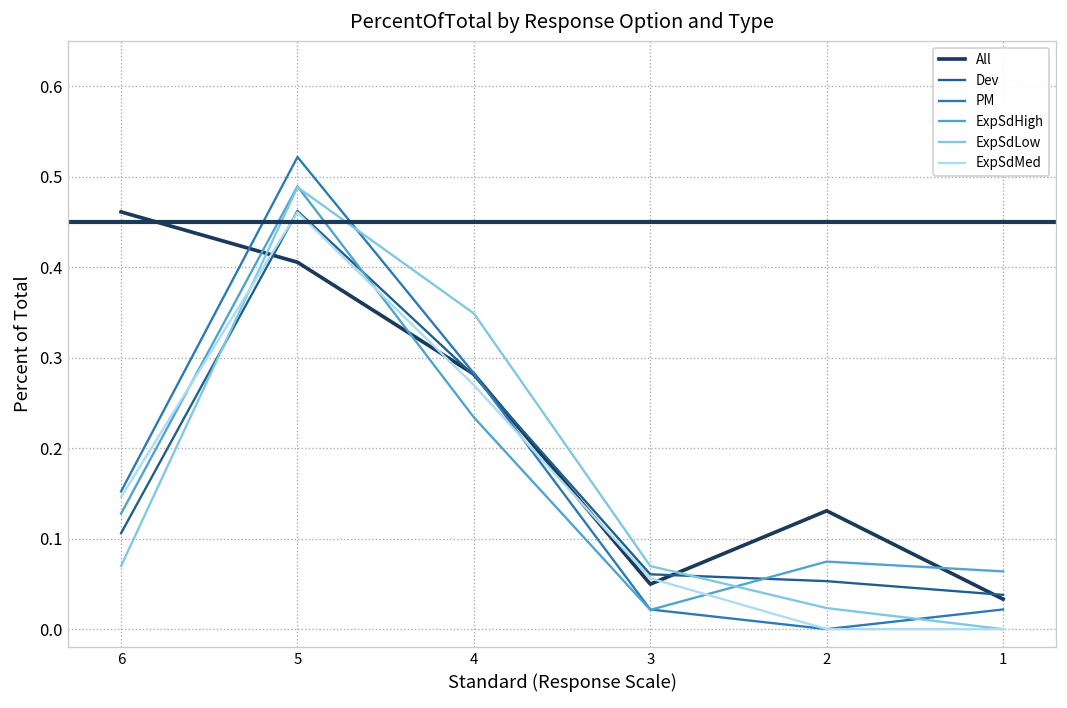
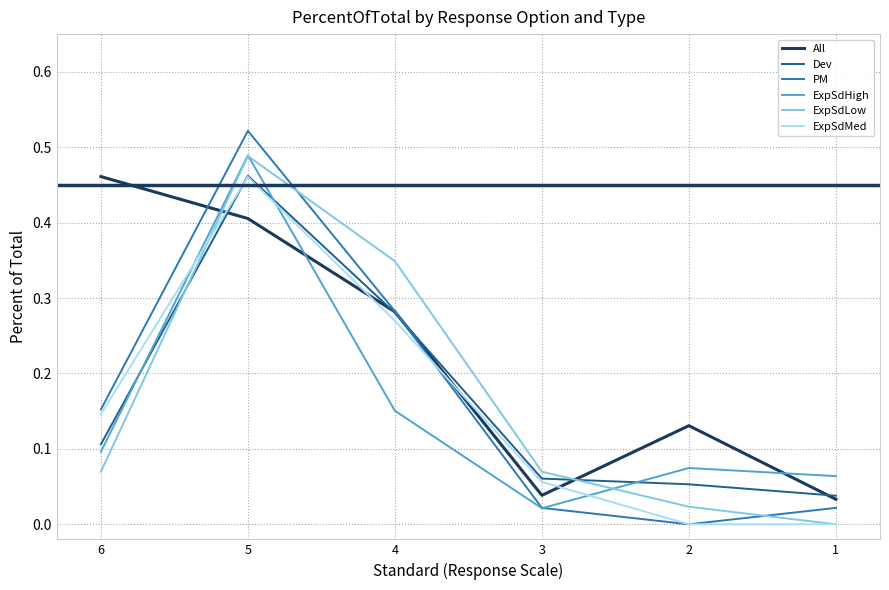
ExpSdHigh, 6: 0.13 -> 0.10
ExpSdHigh, 4: 0.23 -> 0.15
All, 3: 0.05 -> 0.04
